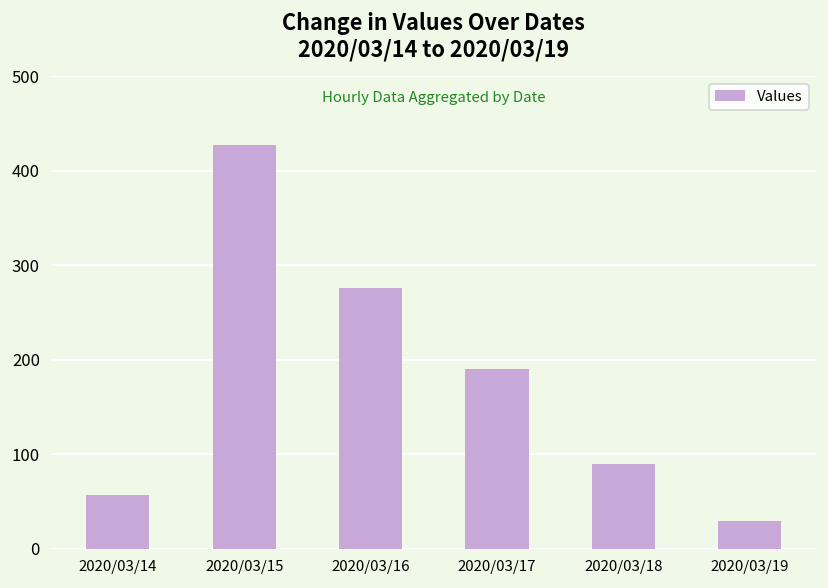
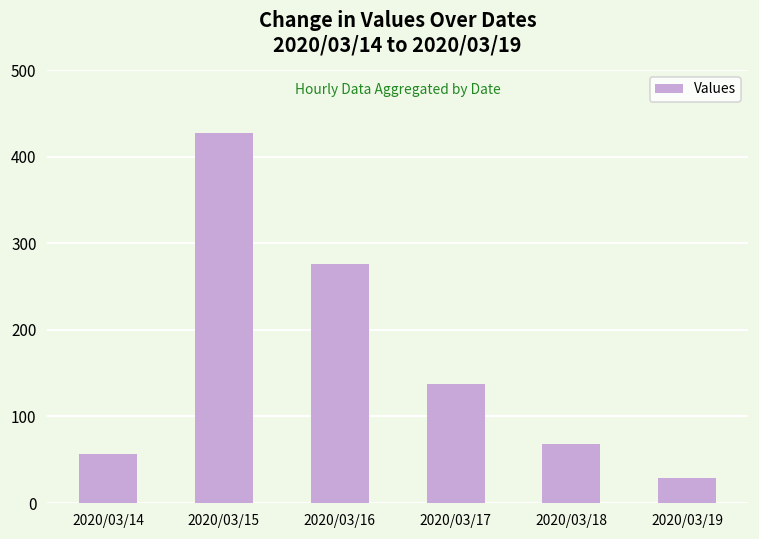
2020/03/17: 190 -> 140
2020/03/18: 90 -> 70
